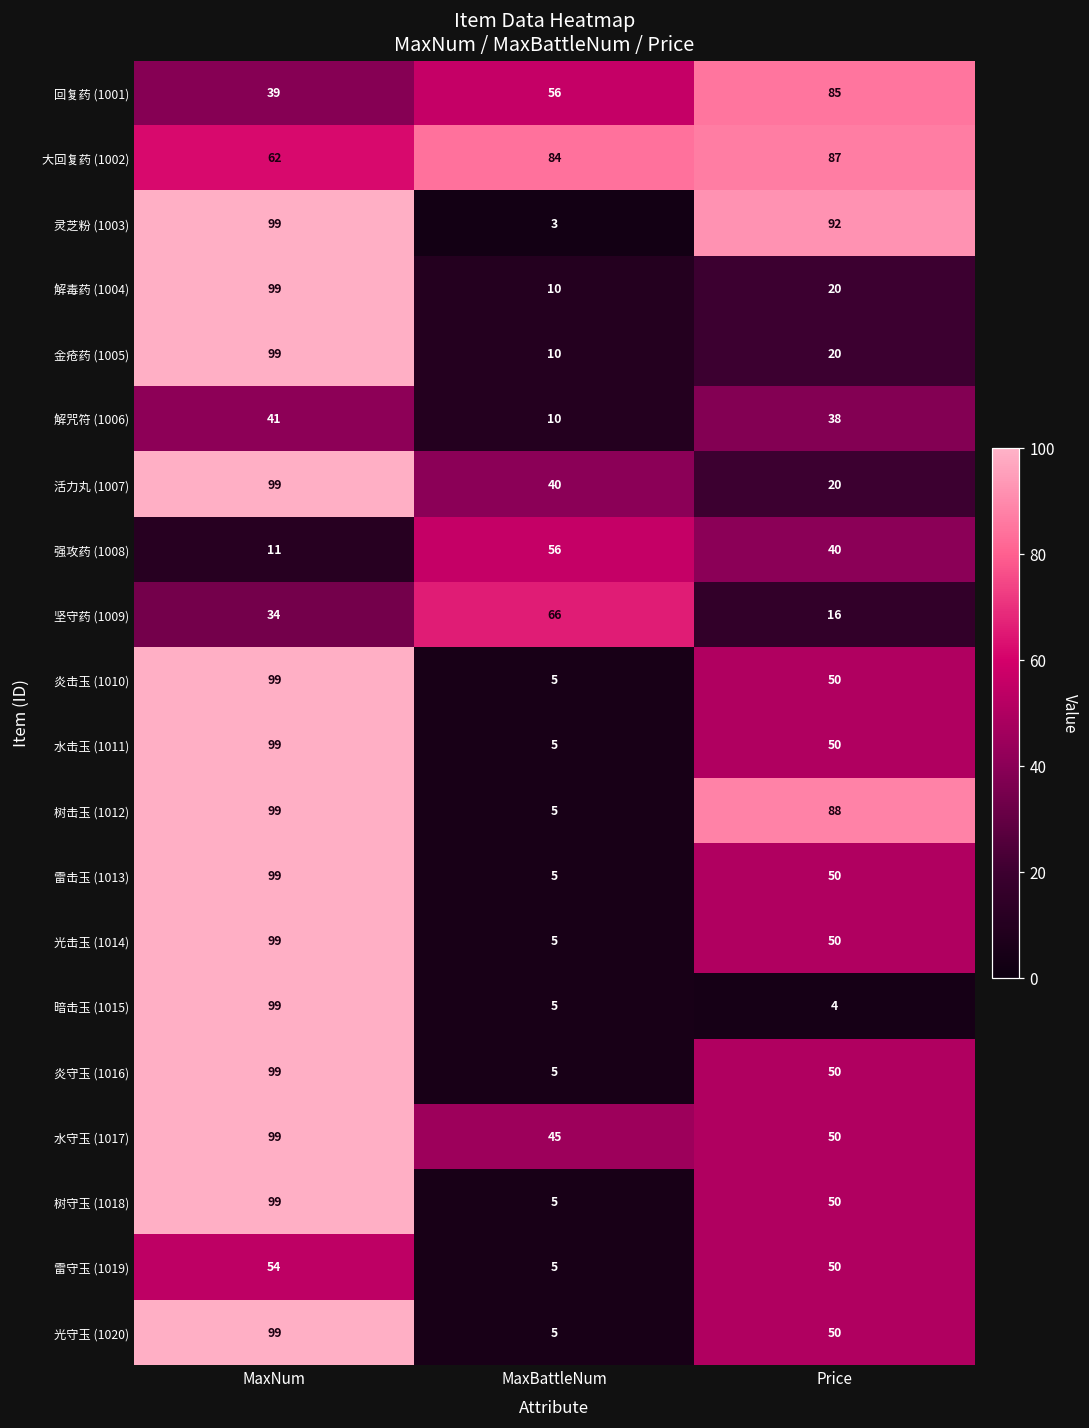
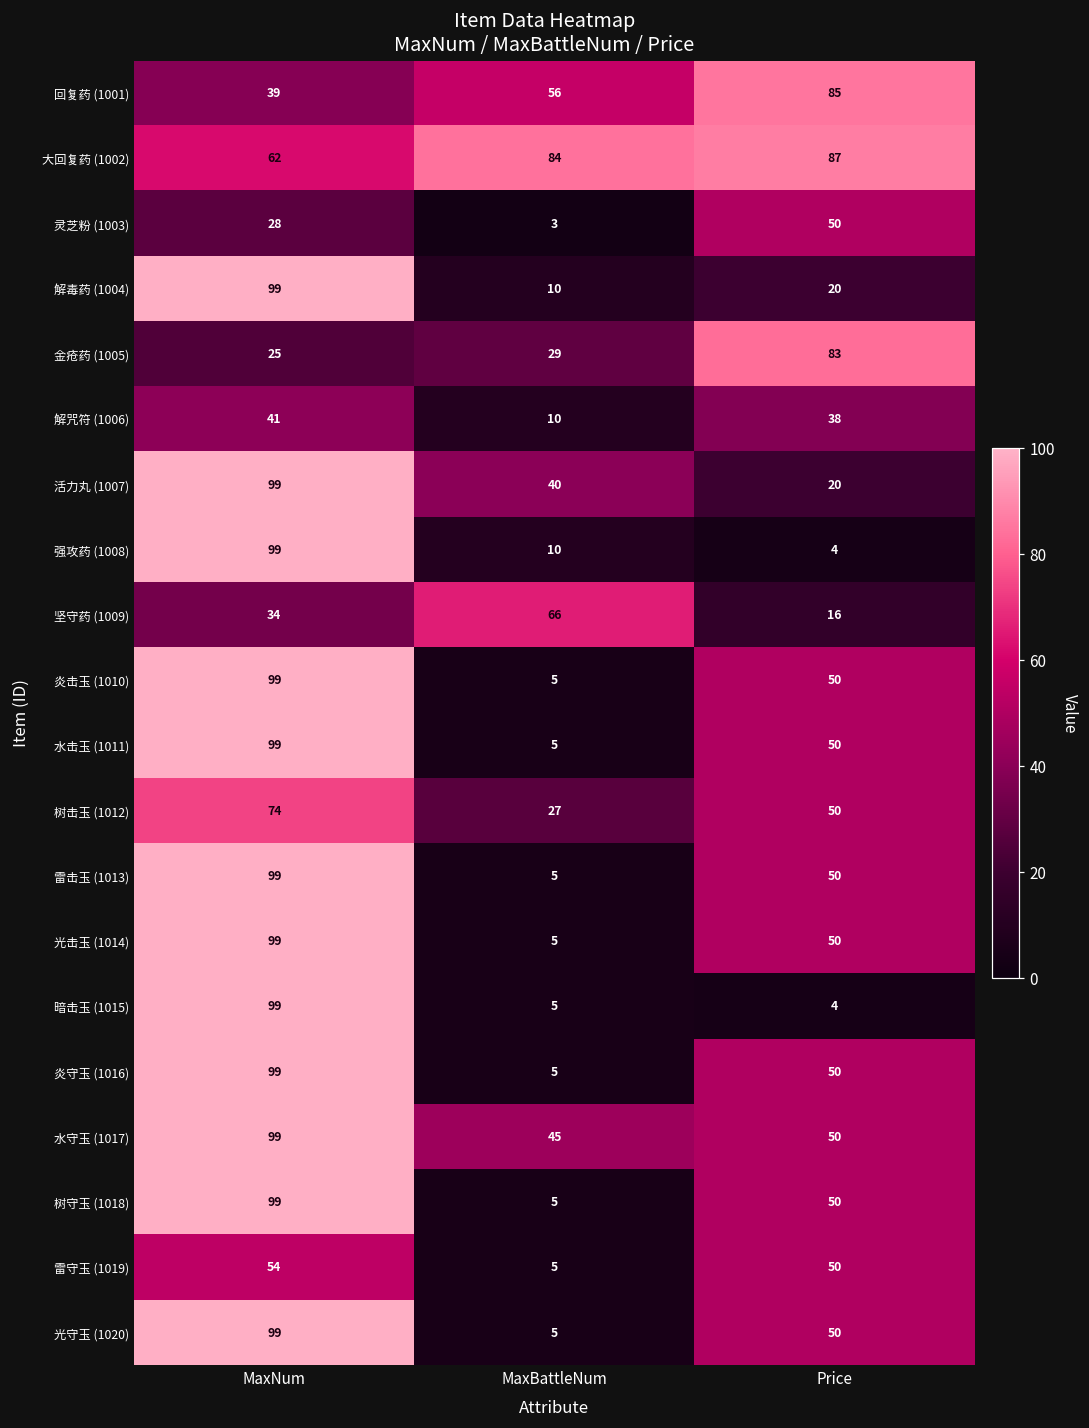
灵芝粉 (1003), MaxNum: 99 -> 28
灵芝粉 (1003), Price: 92 -> 50
金疮药 (1005), MaxNum: 99 -> 25
金疮药 (1005), MaxBattleNum: 10 -> 29
金疮药 (1005), Price: 20 -> 83
强攻药 (1008), MaxNum: 11 -> 99
强攻药 (1008), MaxBattleNum: 56 -> 10
强攻药 (1008), Price: 40 -> 4
树击玉 (1012), MaxNum: 99 -> 74
树击玉 (1012), MaxBattleNum: 5 -> 27
树击玉 (1012), Price: 88 -> 50
